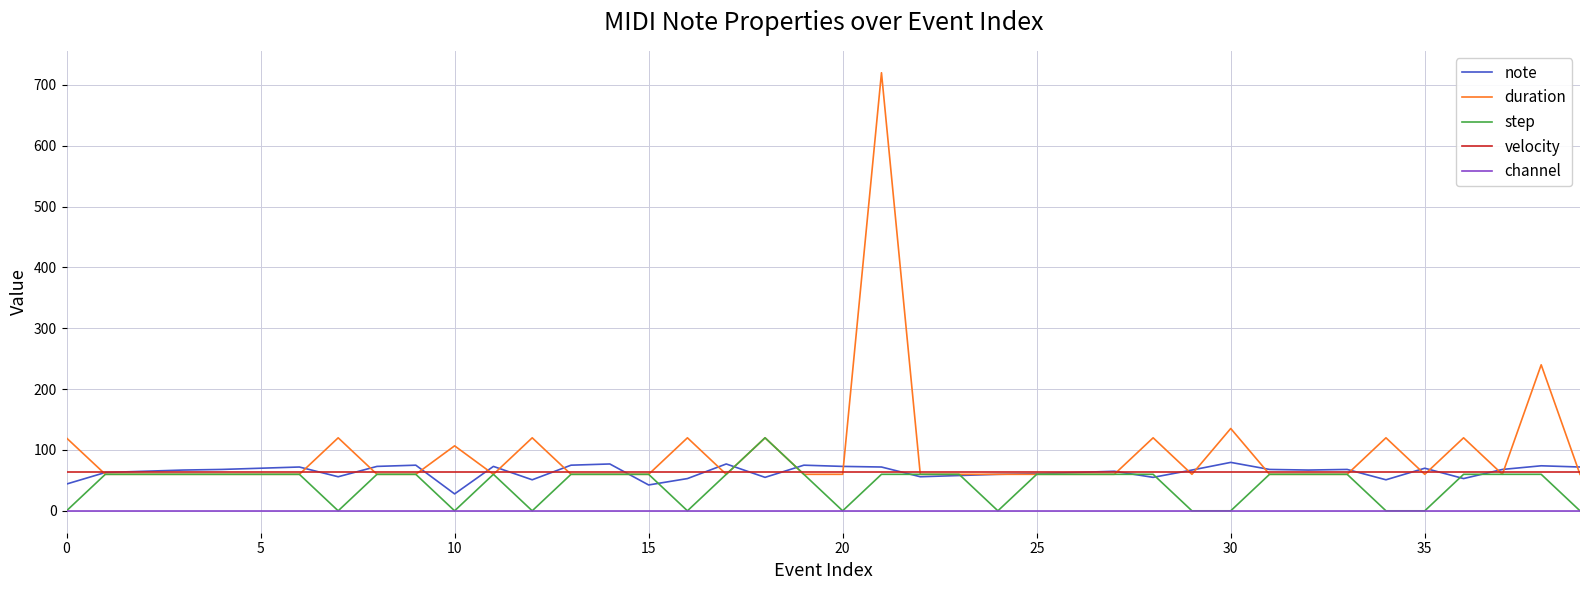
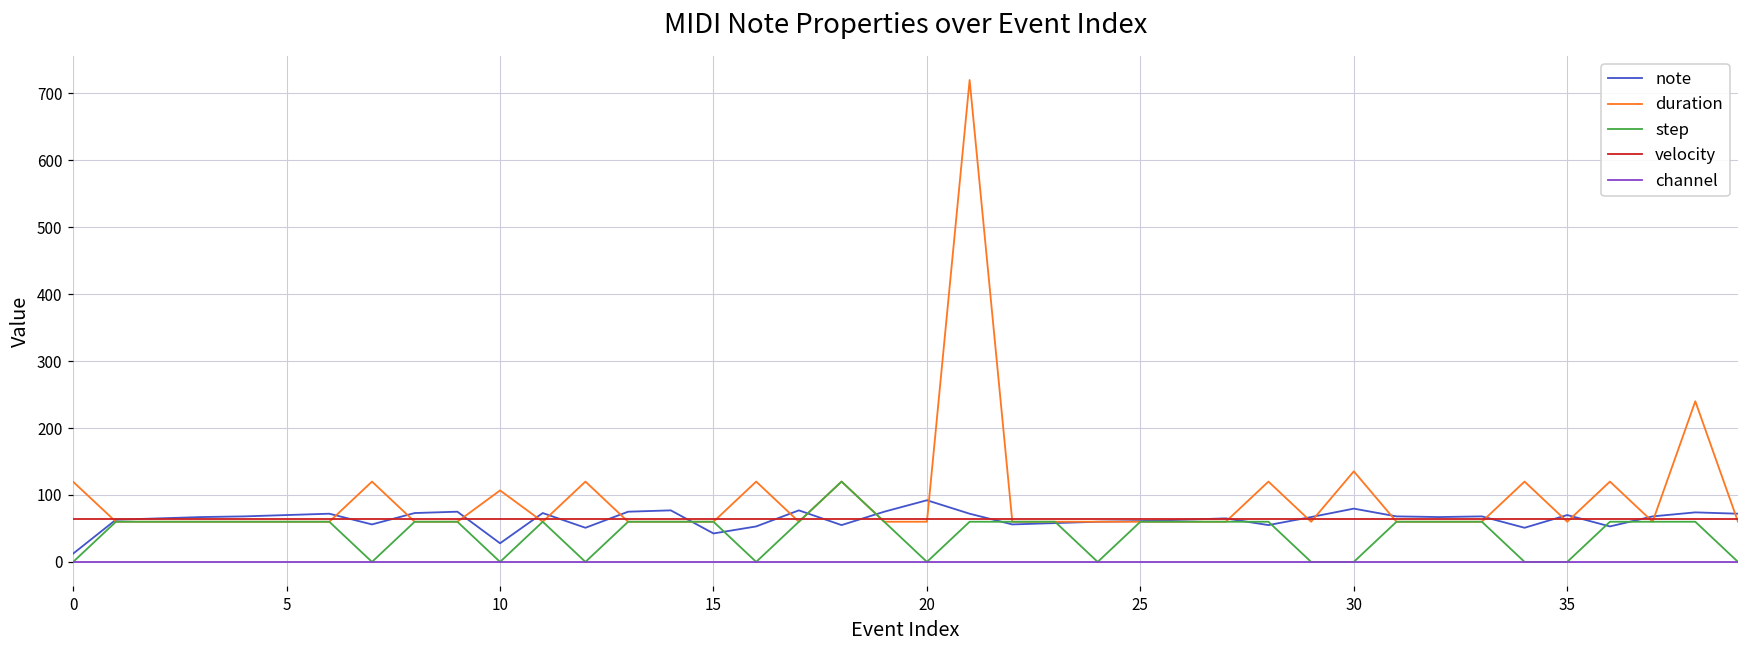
note, 0: 40 -> 10
note, 20: 70 -> 90
